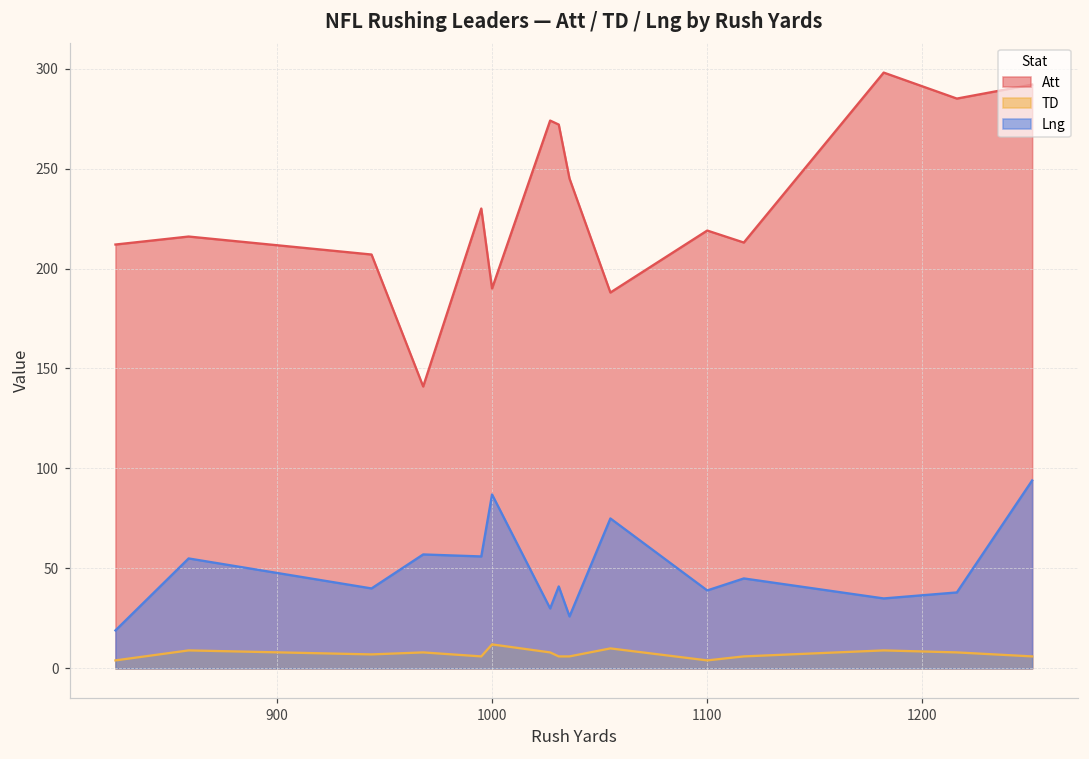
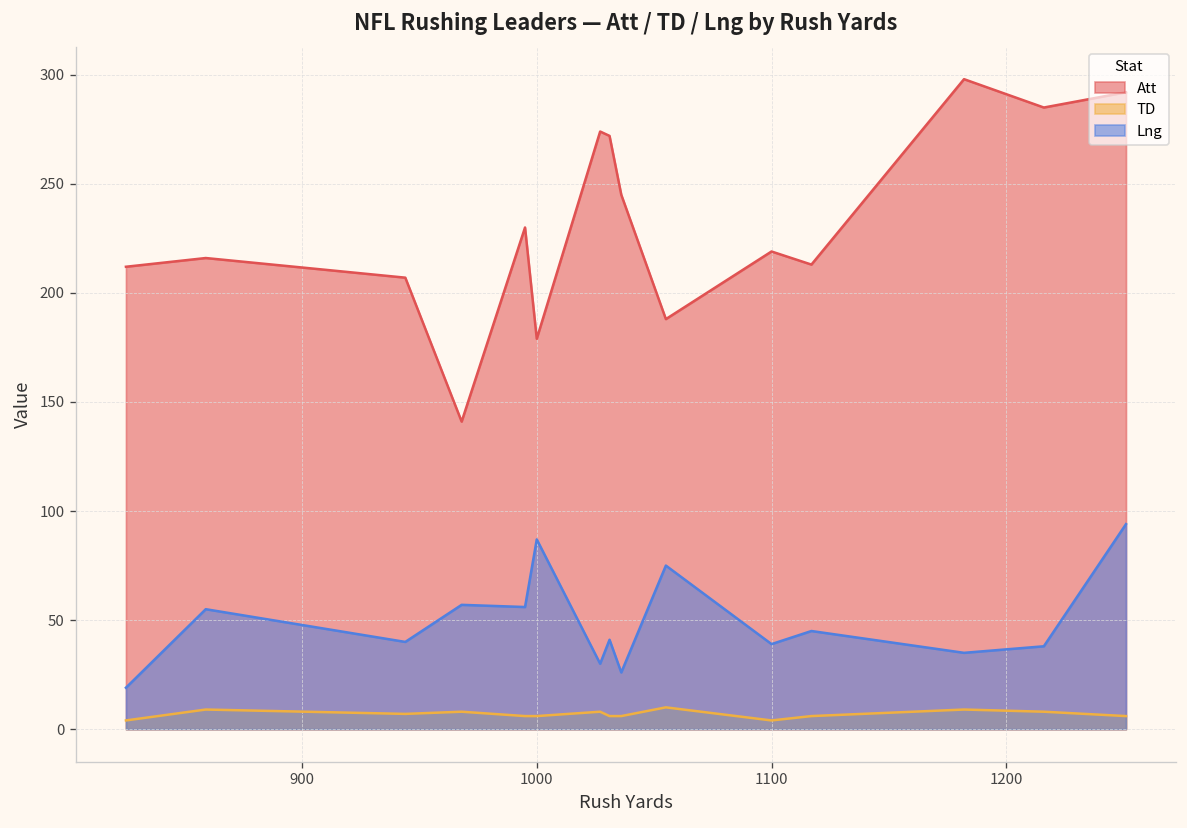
Att, 1000: 190 -> 179
TD, 1000: 12 -> 6
